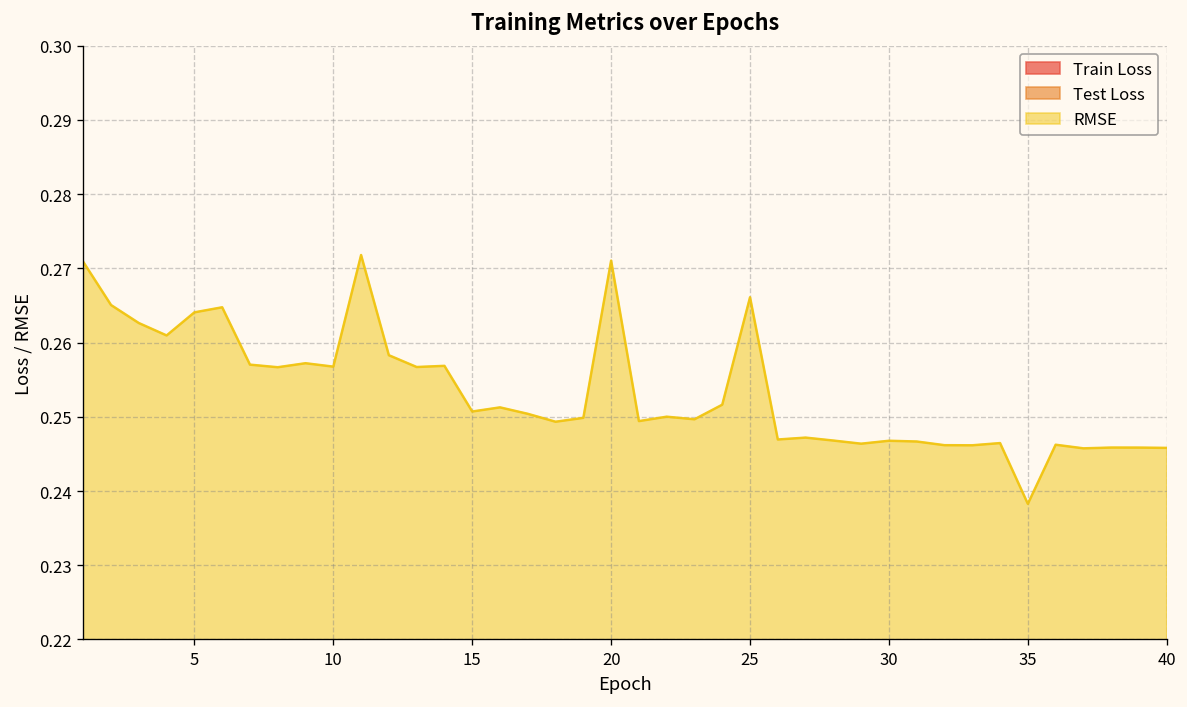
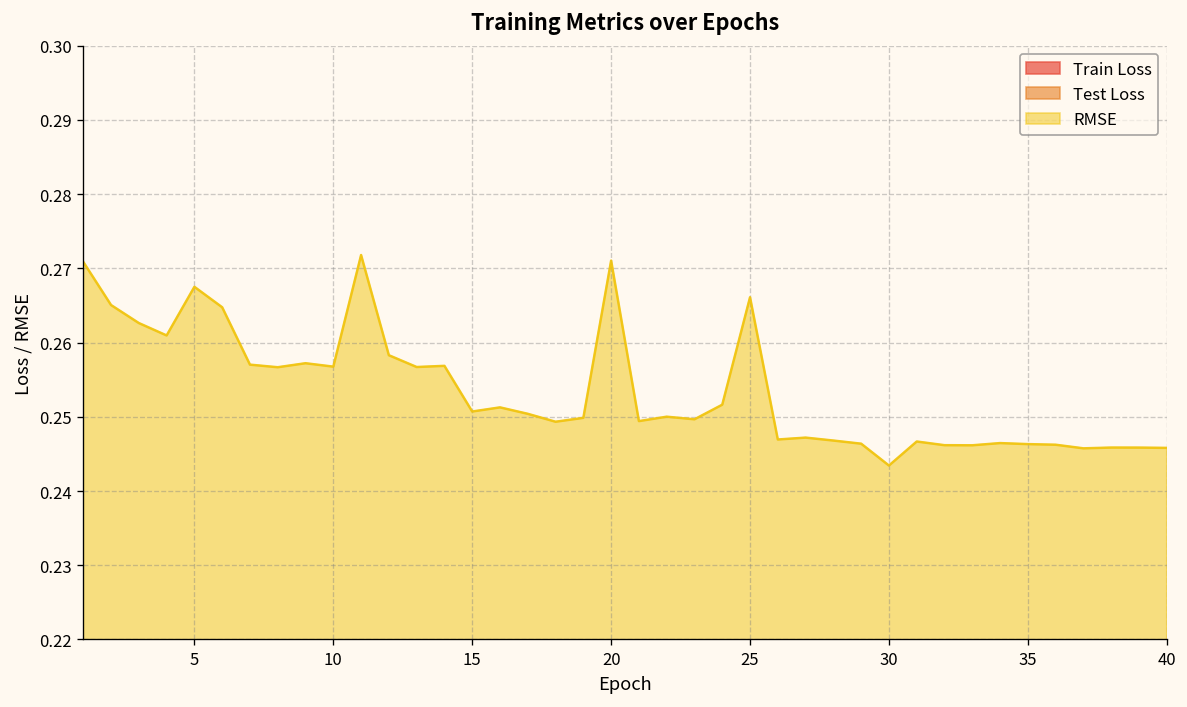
RMSE, 5: 0.264 -> 0.268
RMSE, 30: 0.247 -> 0.243
RMSE, 35: 0.238 -> 0.246
